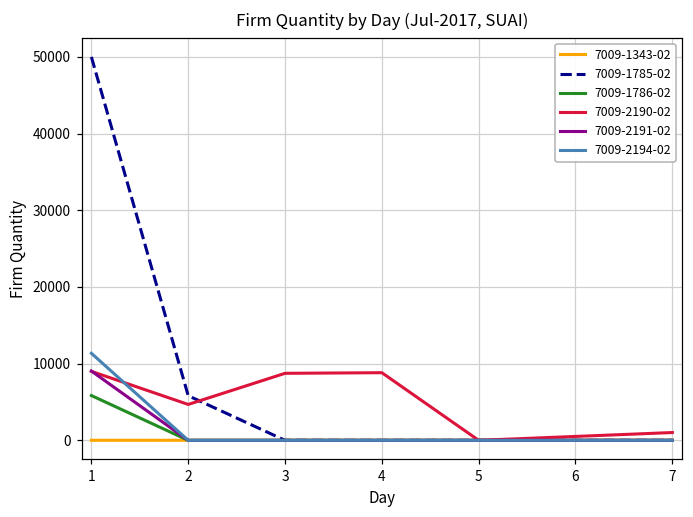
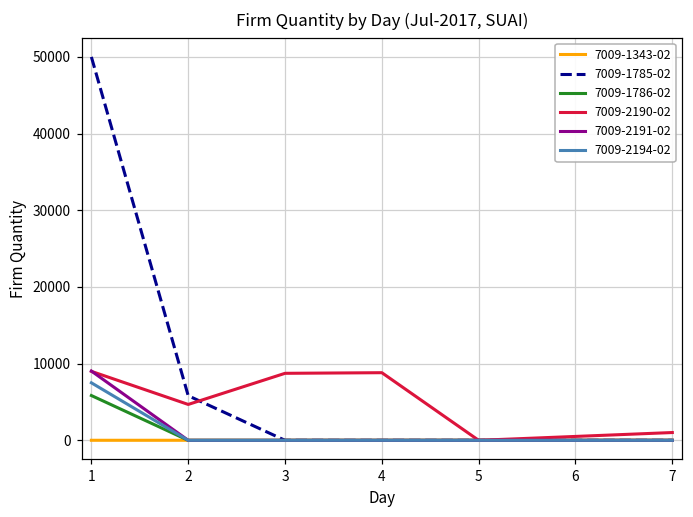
7009-2194-02, 1: 11000 -> 8000
